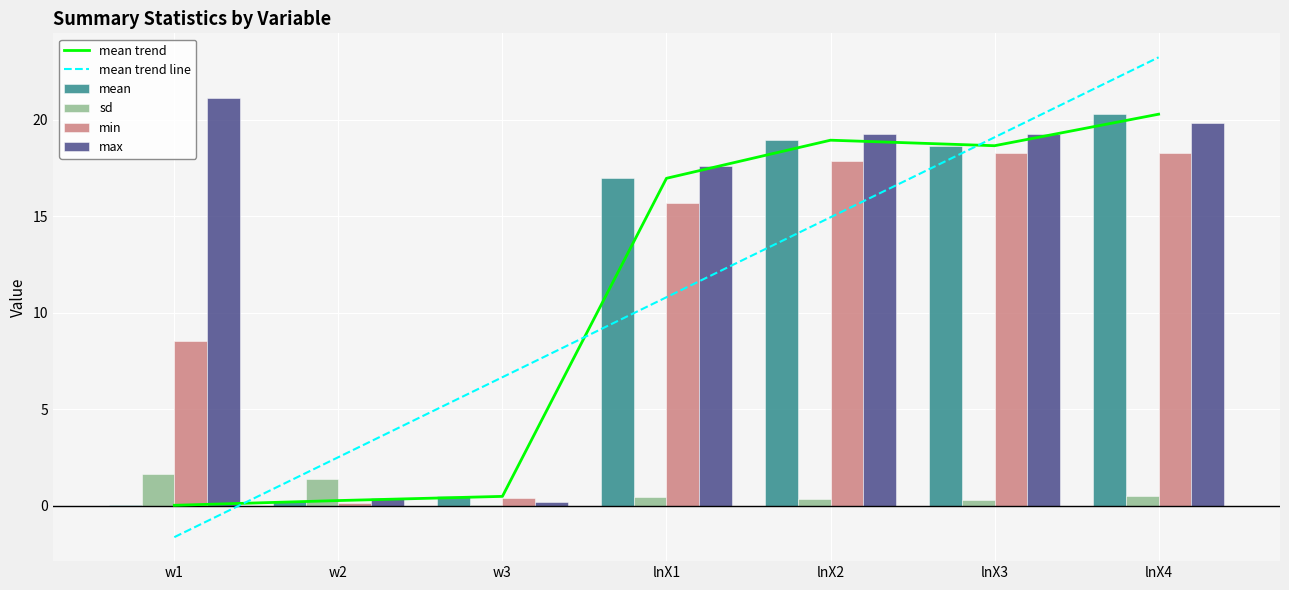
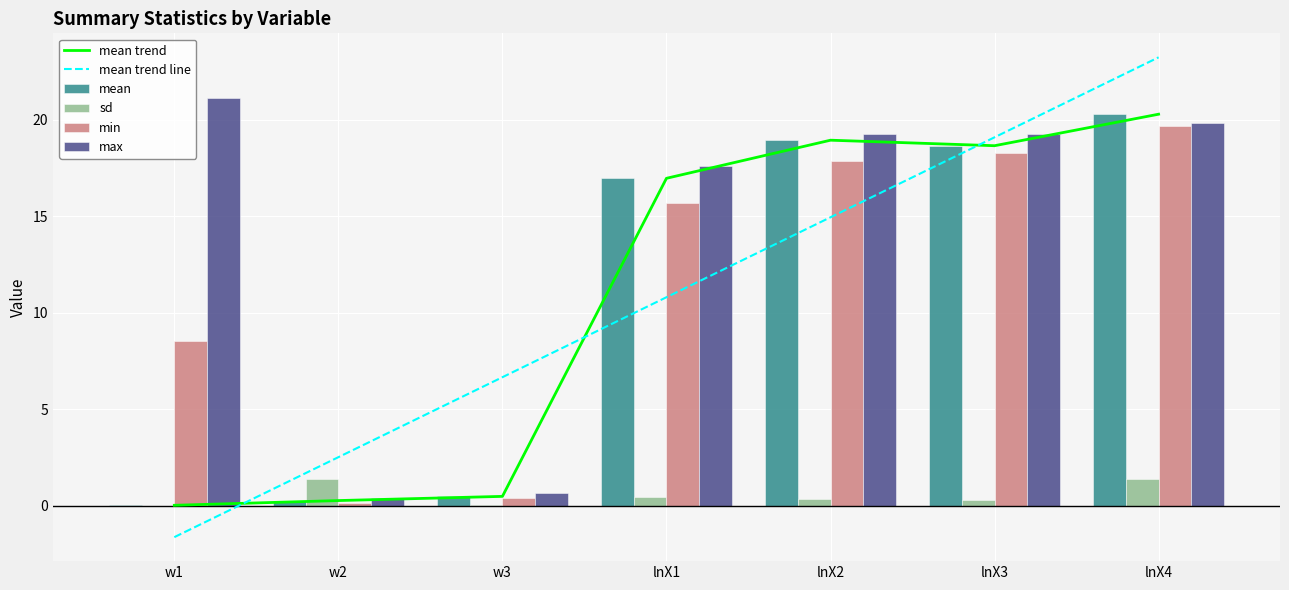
sd, w1: 1.7 -> 0.0
max, w3: 0.2 -> 0.7
sd, lnX4: 0.5 -> 1.4
min, lnX4: 18.3 -> 19.7
